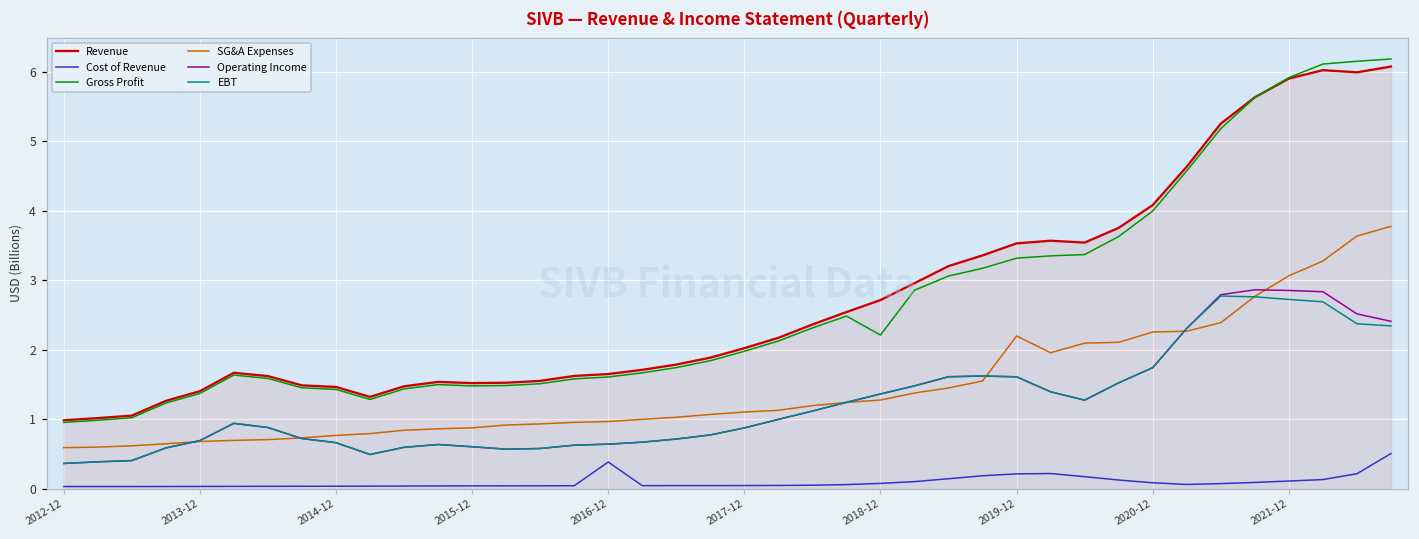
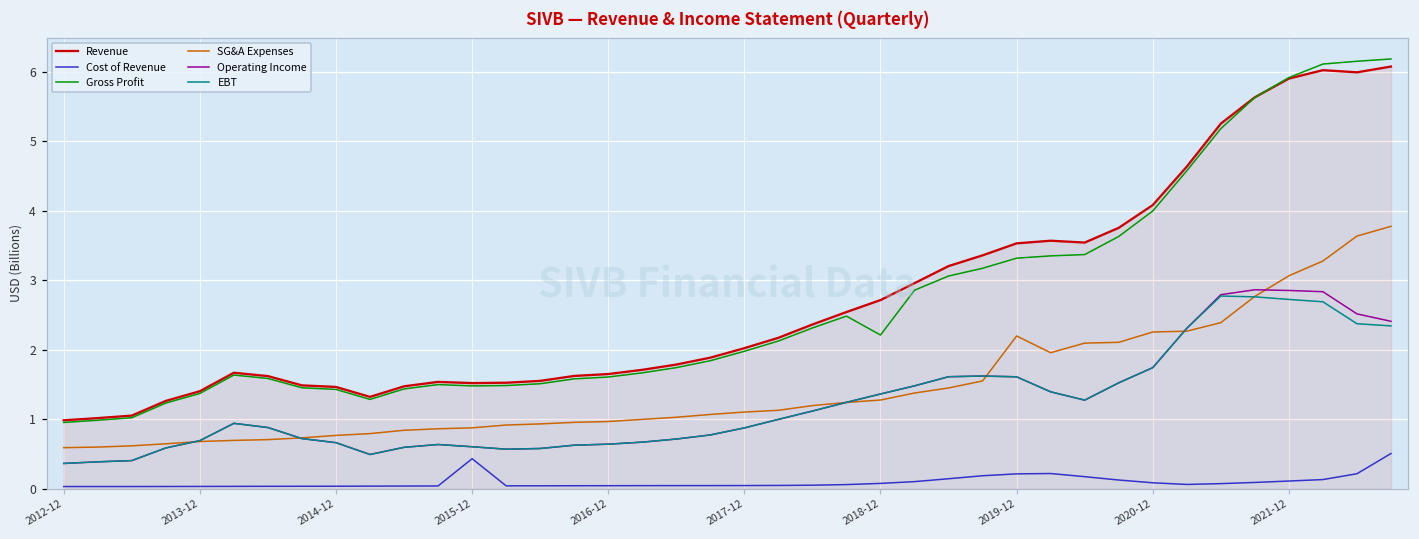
Cost of Revenue, 2015-12: 0.0 -> 0.4
Cost of Revenue, 2016-12: 0.4 -> 0.0
